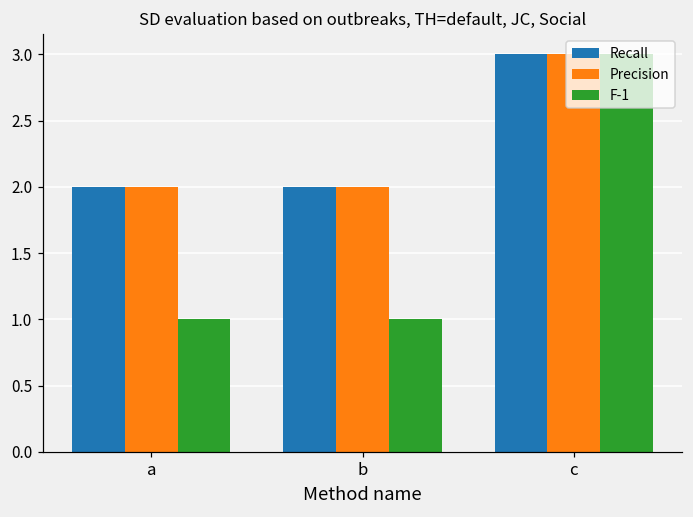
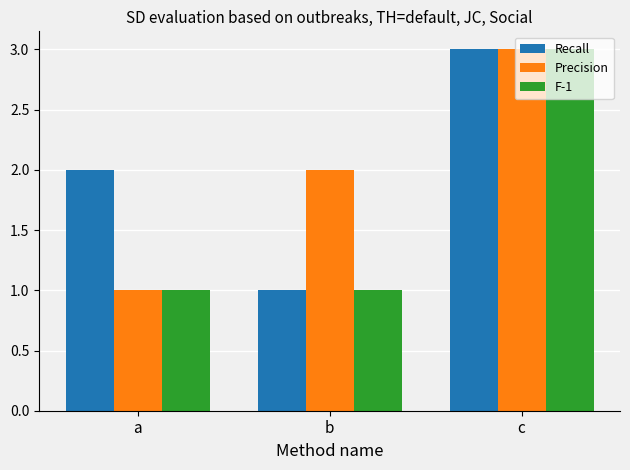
Precision, a: 2 -> 1
Recall, b: 2 -> 1
